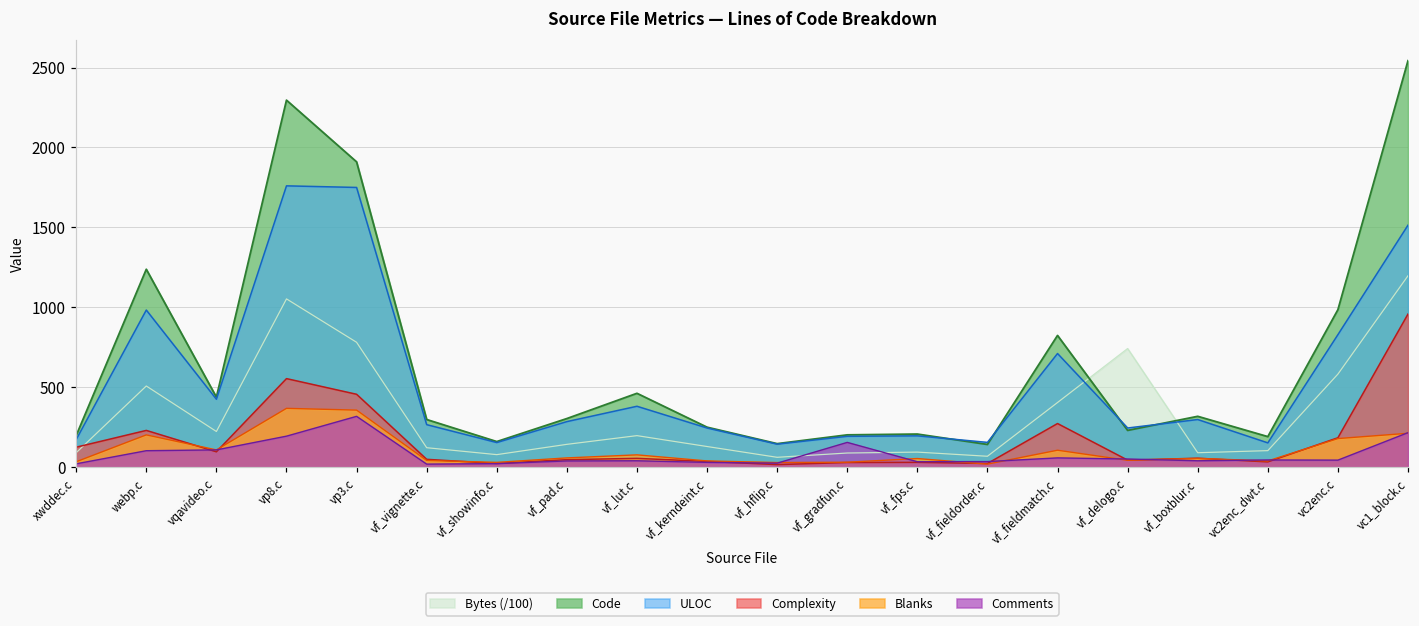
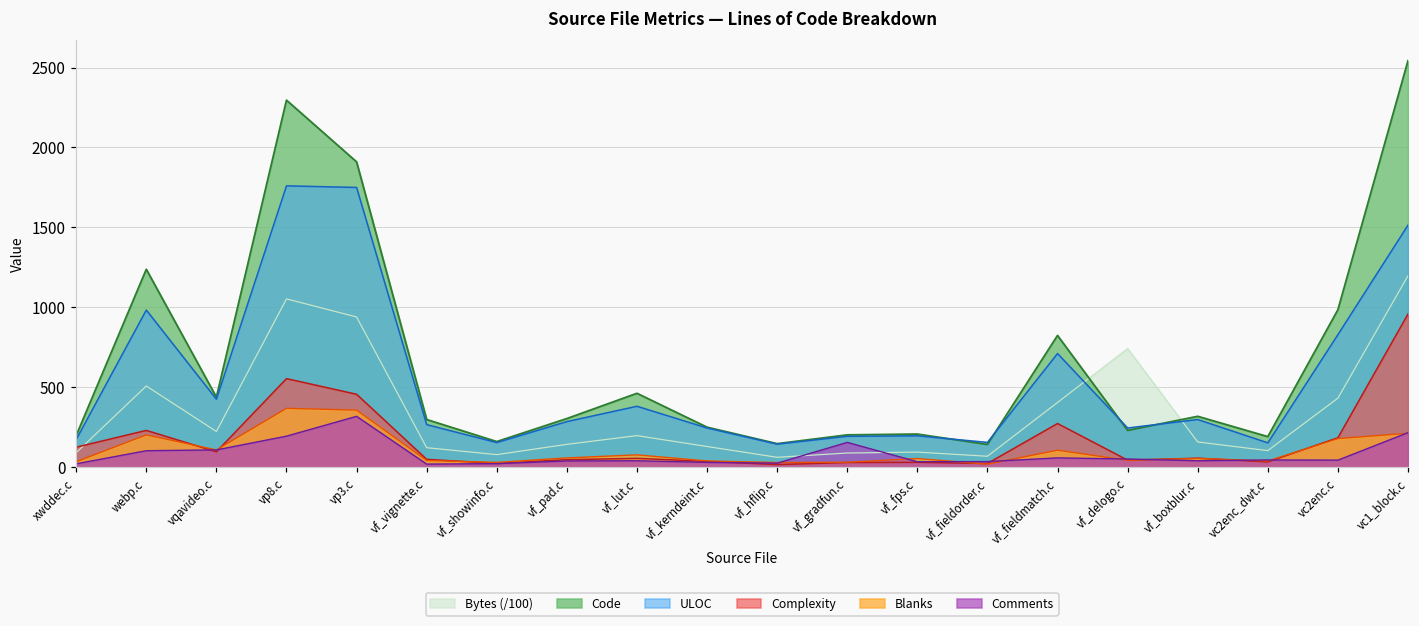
Bytes (/100), vp3.c: 780 -> 940
Bytes (/100), vf_boxblur.c: 90 -> 160
Bytes (/100), vc2enc.c: 580 -> 430
